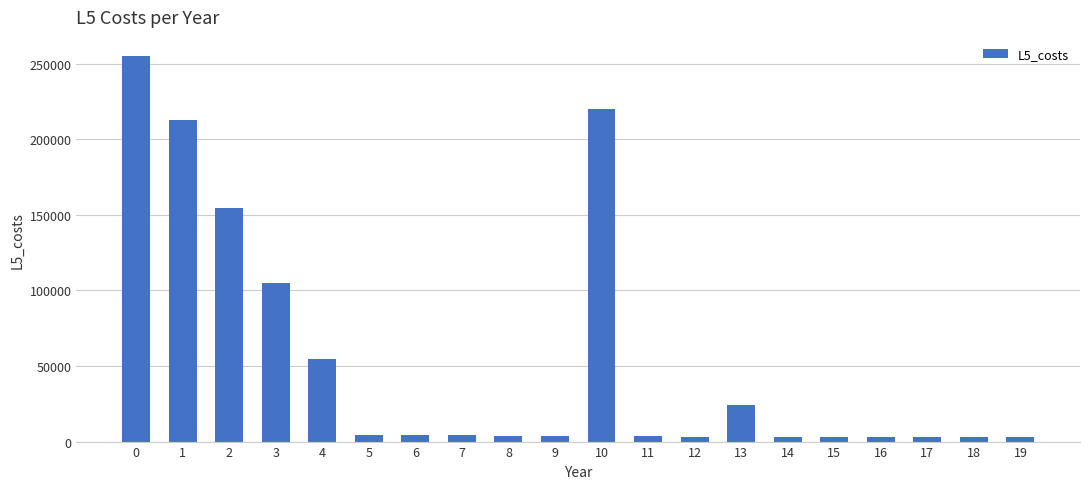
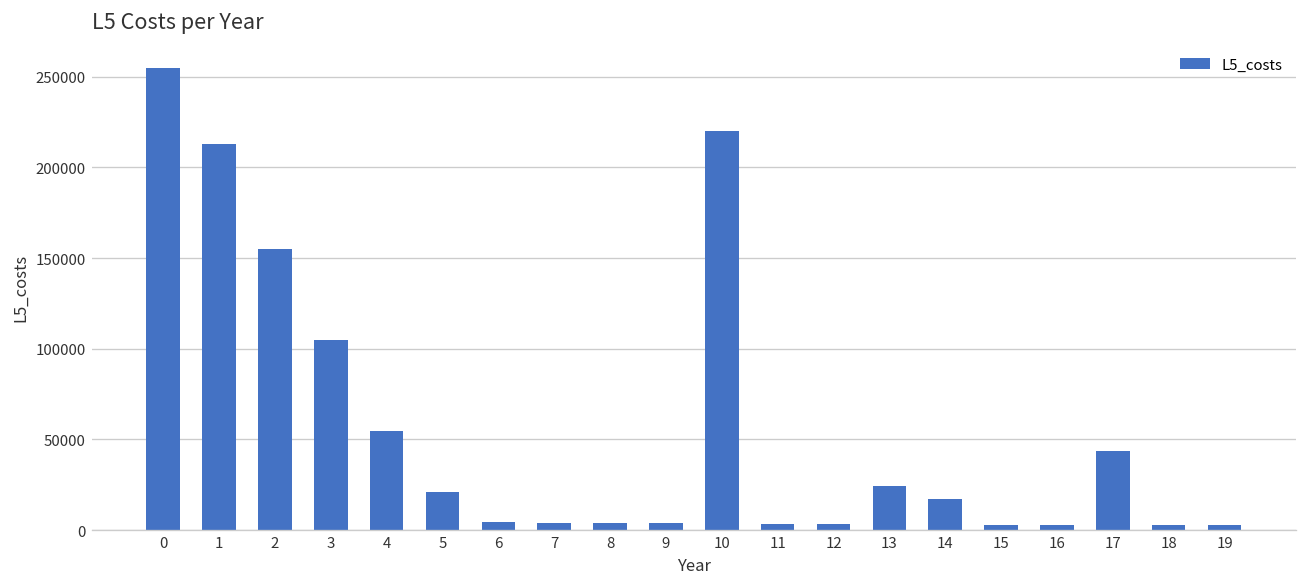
5: 5000 -> 21000
14: 3000 -> 17000
17: 3000 -> 44000
